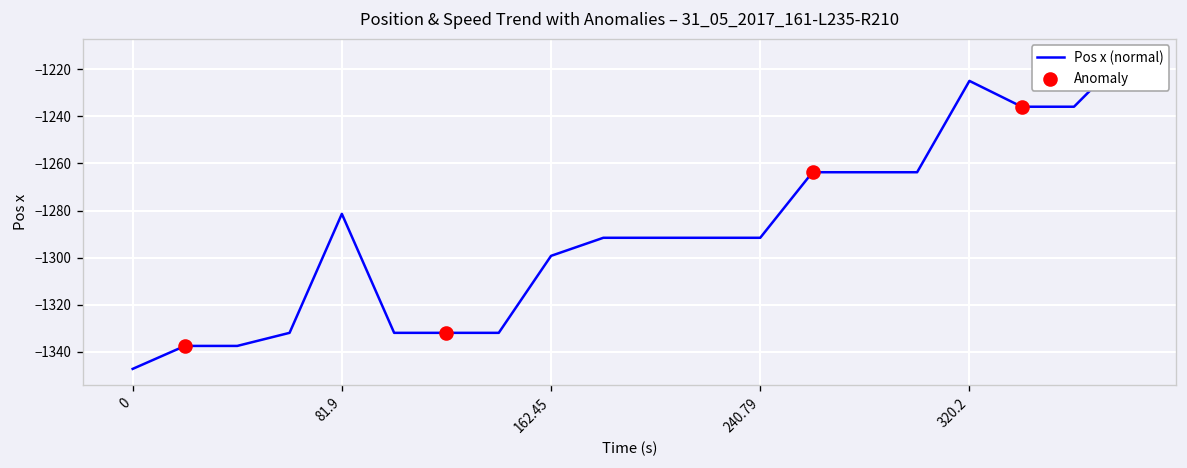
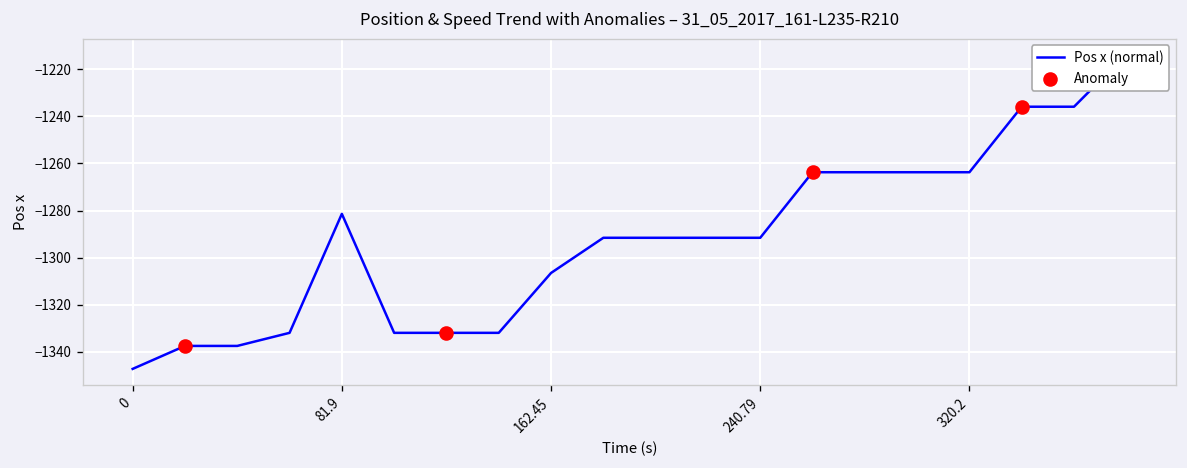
Pos x (normal), 162.45: -1299 -> -1306
Pos x (normal), 320.2: -1225 -> -1264
